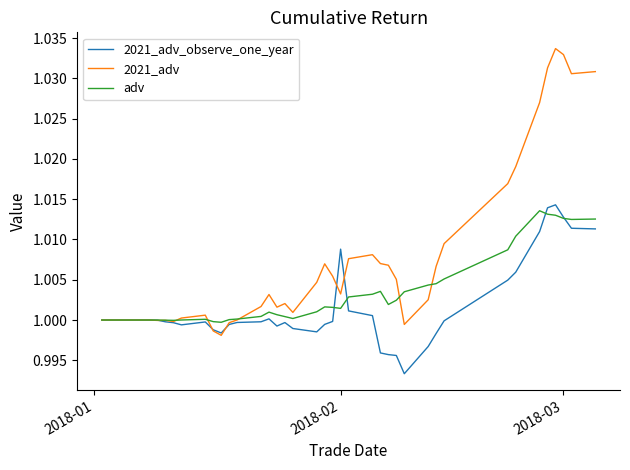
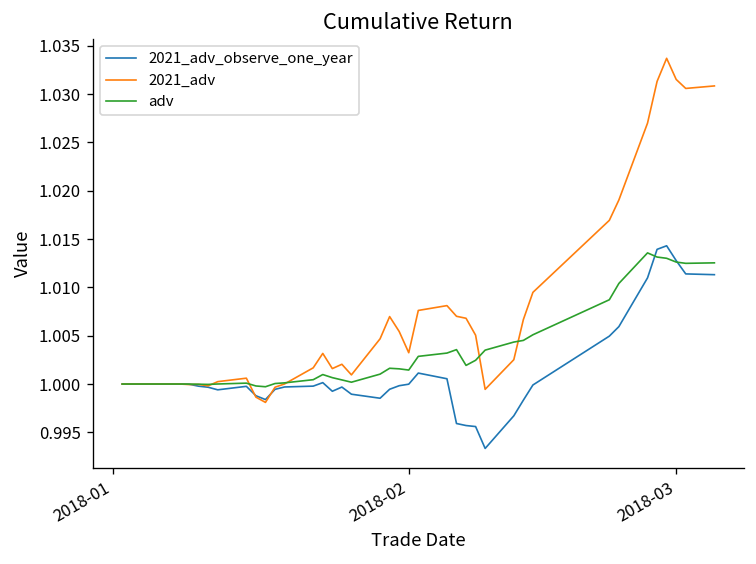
2021_adv_observe_one_year, 2018-02: 1.009 -> 1.000
2021_adv, 2018-03: 1.033 -> 1.032
